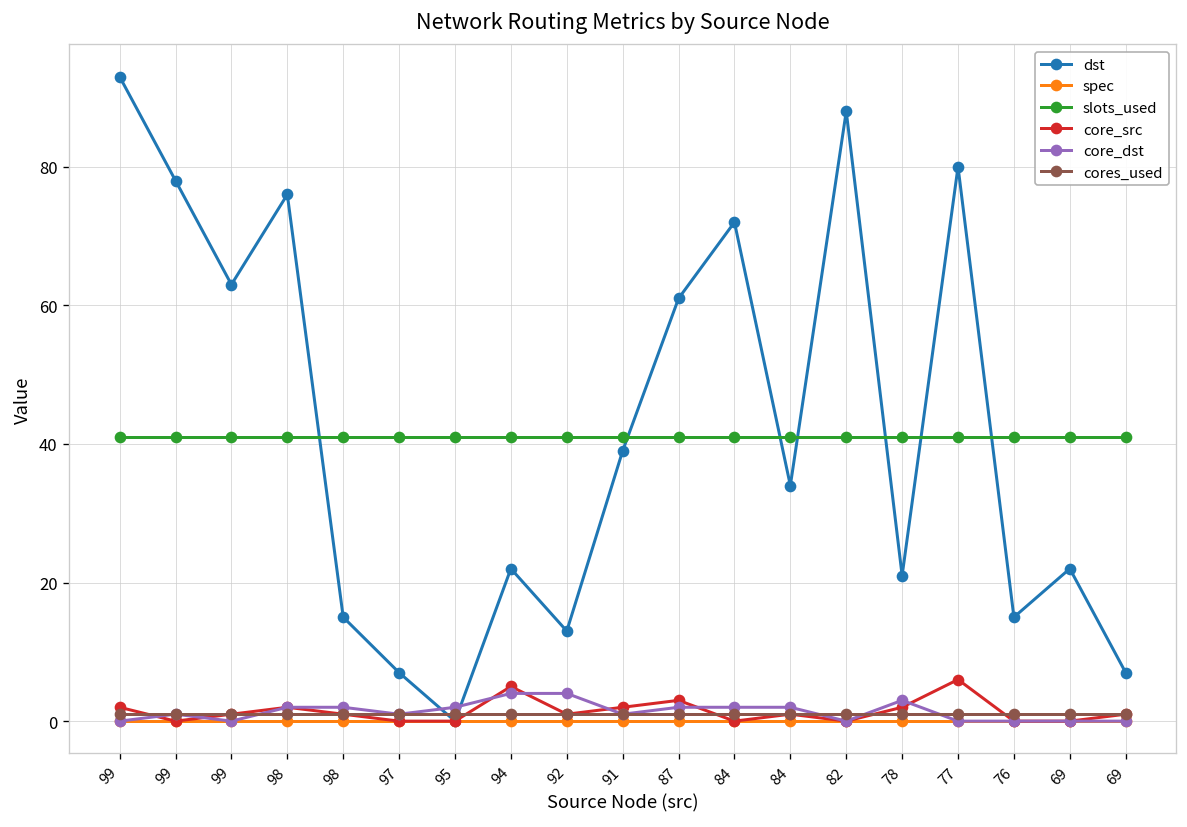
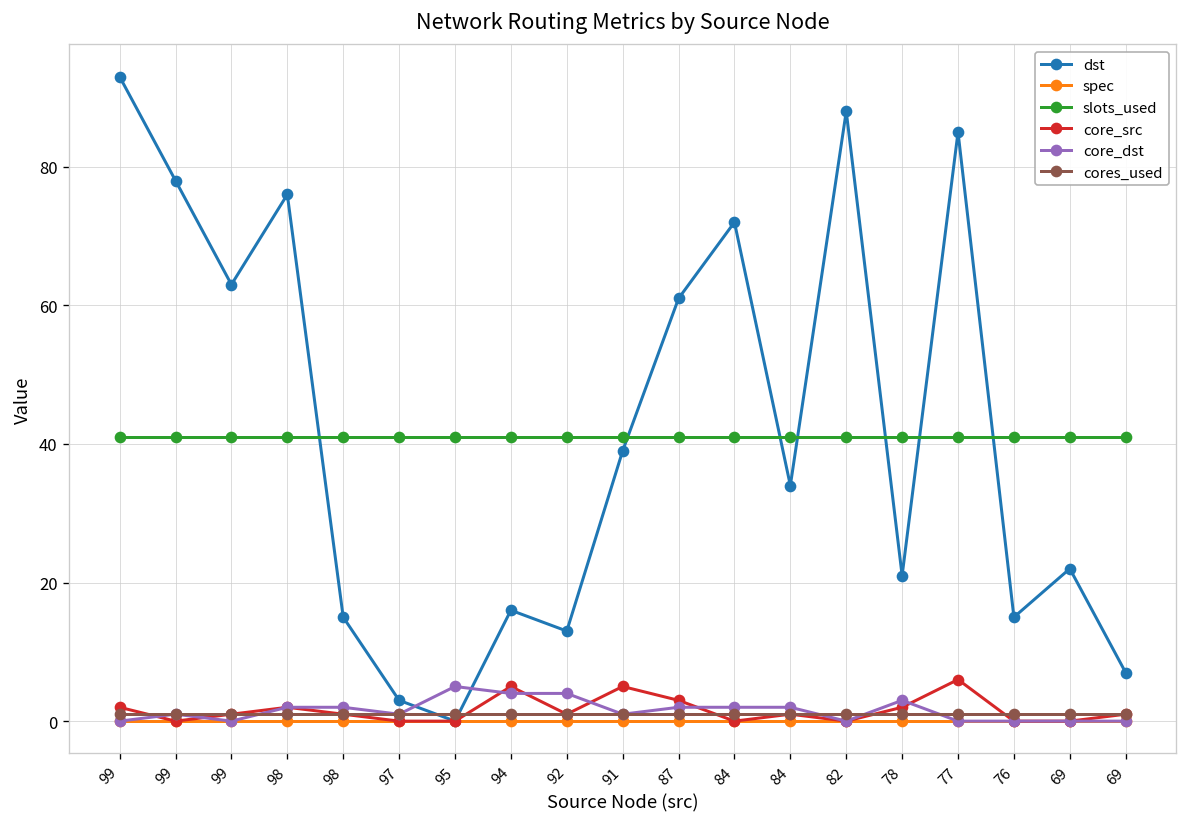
dst, 97: 7 -> 3
core_dst, 95: 2 -> 5
dst, 94: 22 -> 16
core_src, 91: 2 -> 5
dst, 77: 80 -> 85
